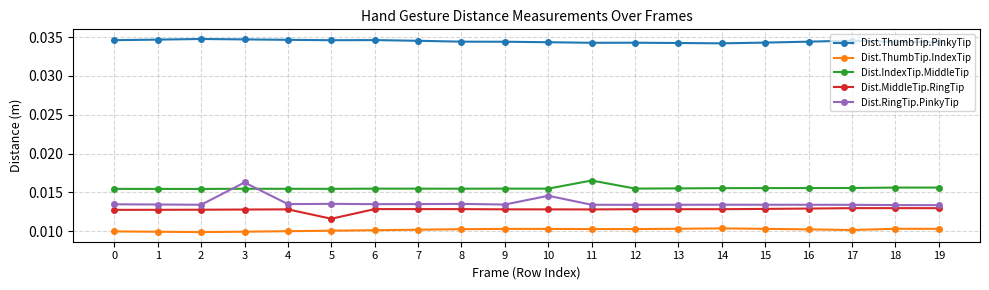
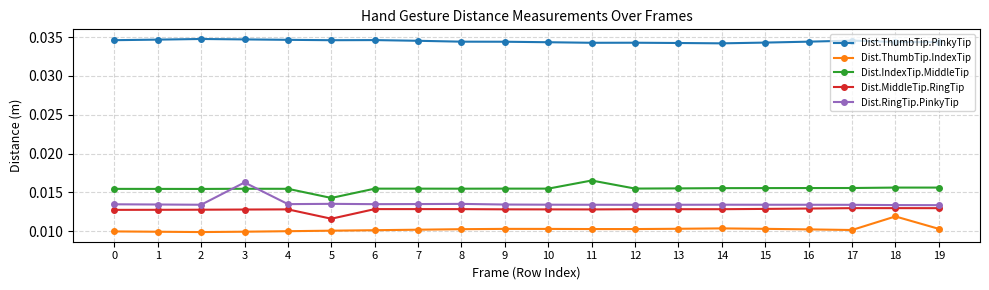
Dist.IndexTip.MiddleTip, 5: 0.015 -> 0.014
Dist.RingTip.PinkyTip, 10: 0.015 -> 0.013
Dist.ThumbTip.IndexTip, 18: 0.010 -> 0.012
